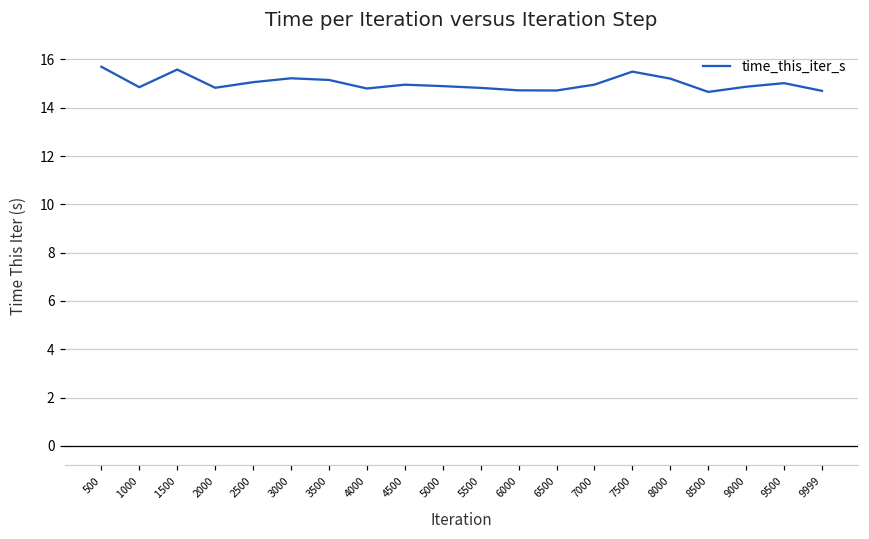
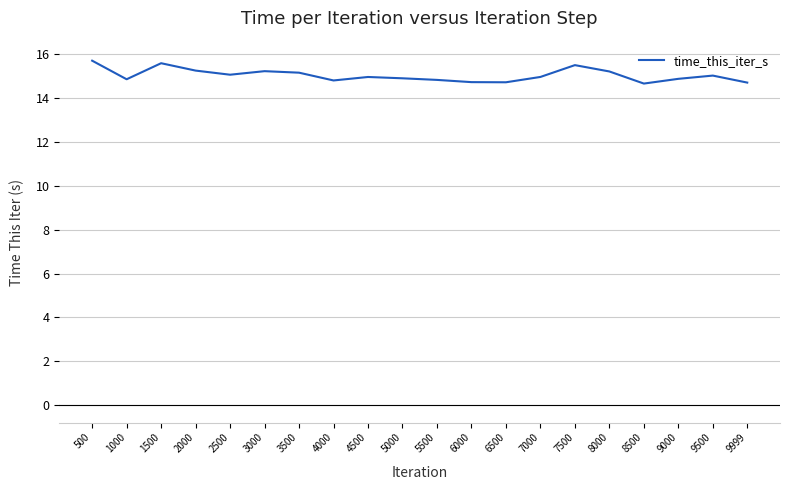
2000: 14.8 -> 15.2
